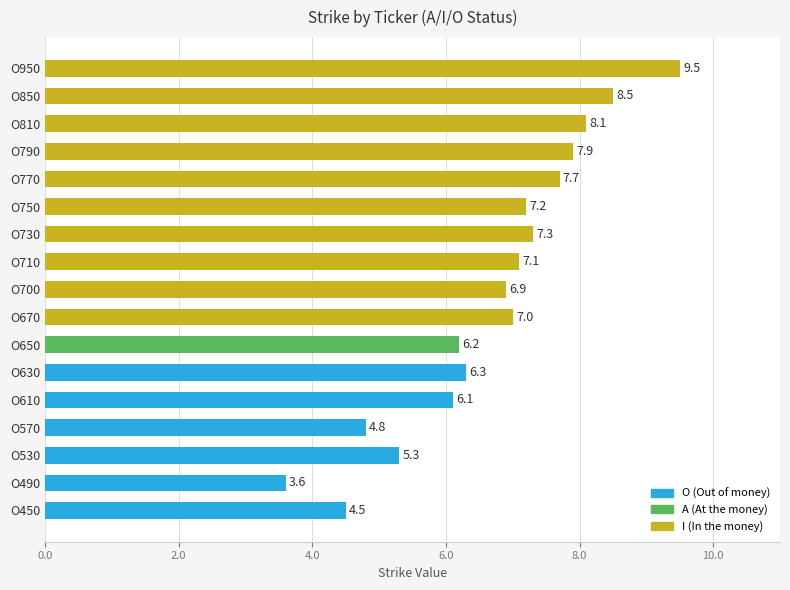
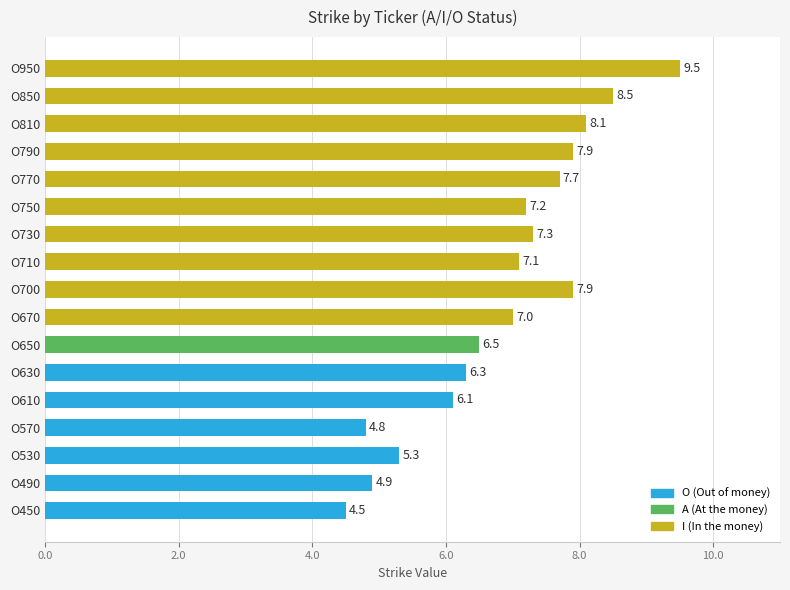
O700: 6.9 -> 7.9
O650: 6.2 -> 6.5
O490: 3.6 -> 4.9
